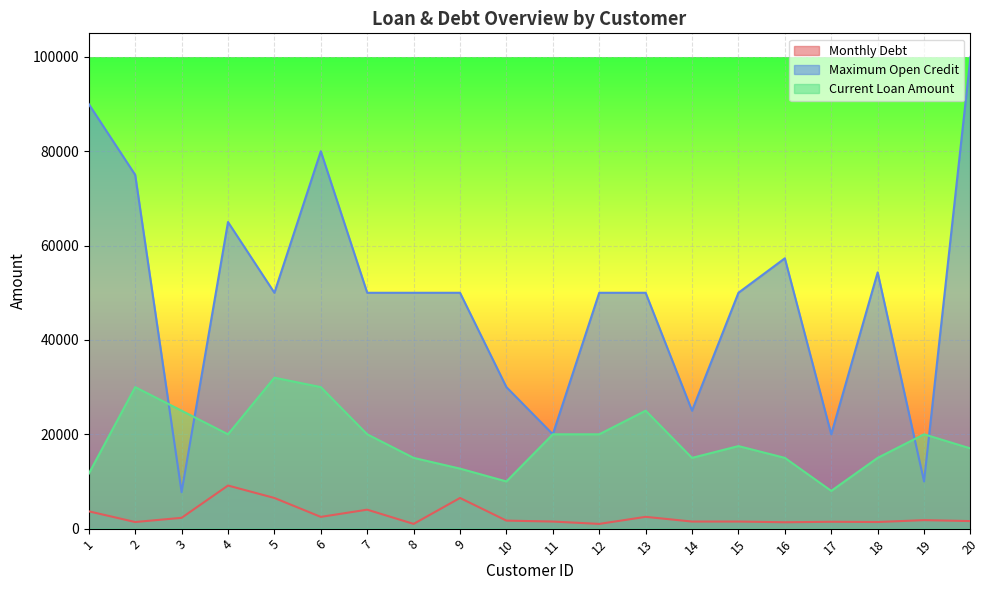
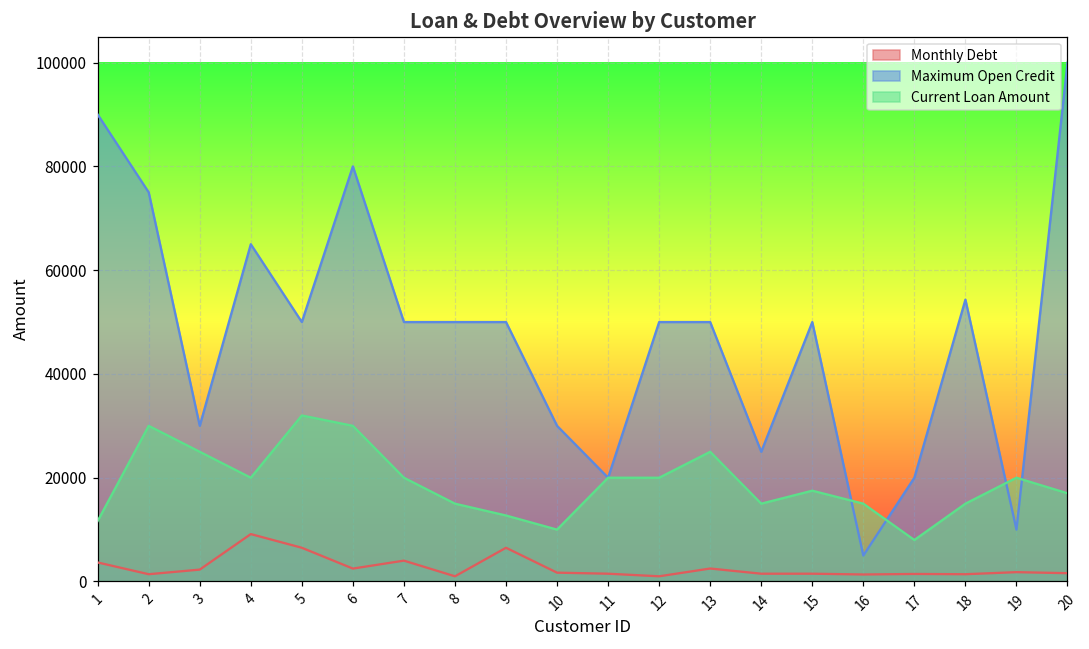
Maximum Open Credit, 3: 8000 -> 30000
Maximum Open Credit, 16: 57000 -> 5000
